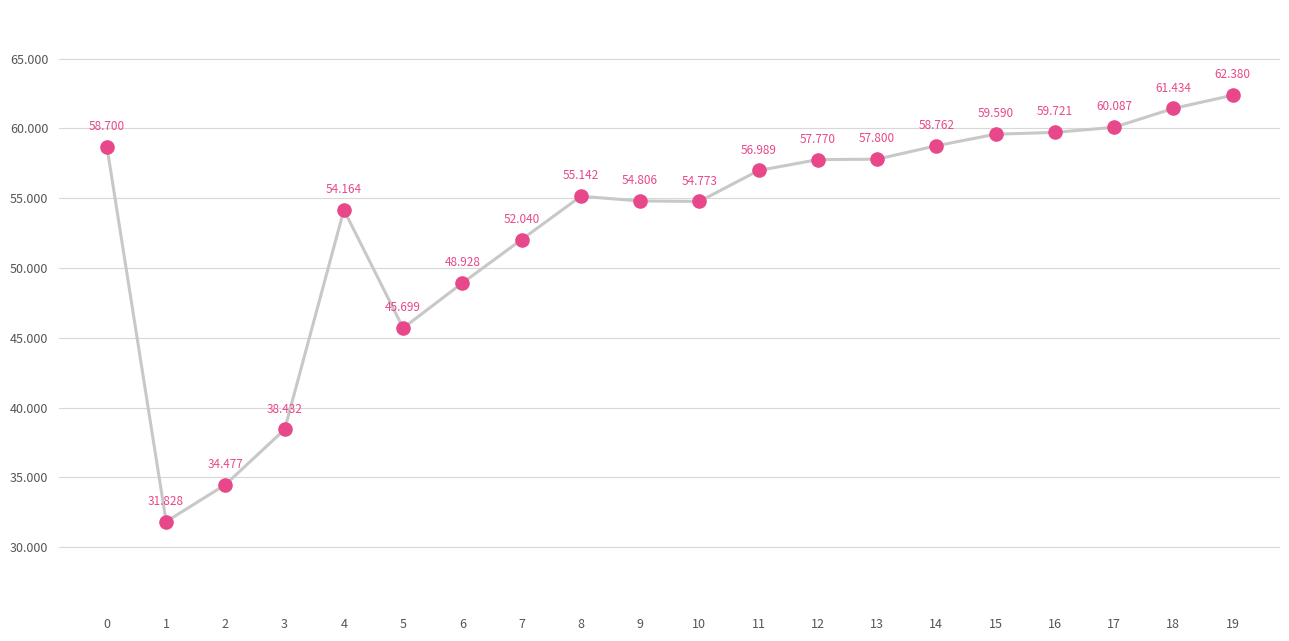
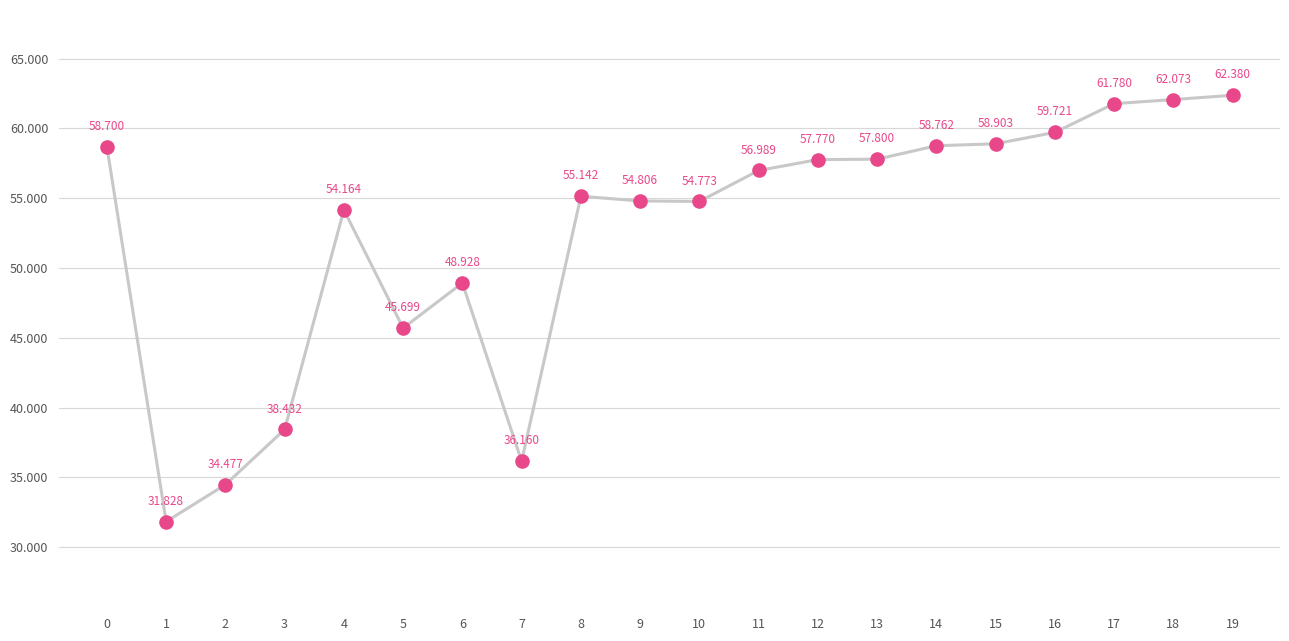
7: 52.040 -> 36.160
15: 59.590 -> 58.903
17: 60.087 -> 61.780
18: 61.434 -> 62.073
